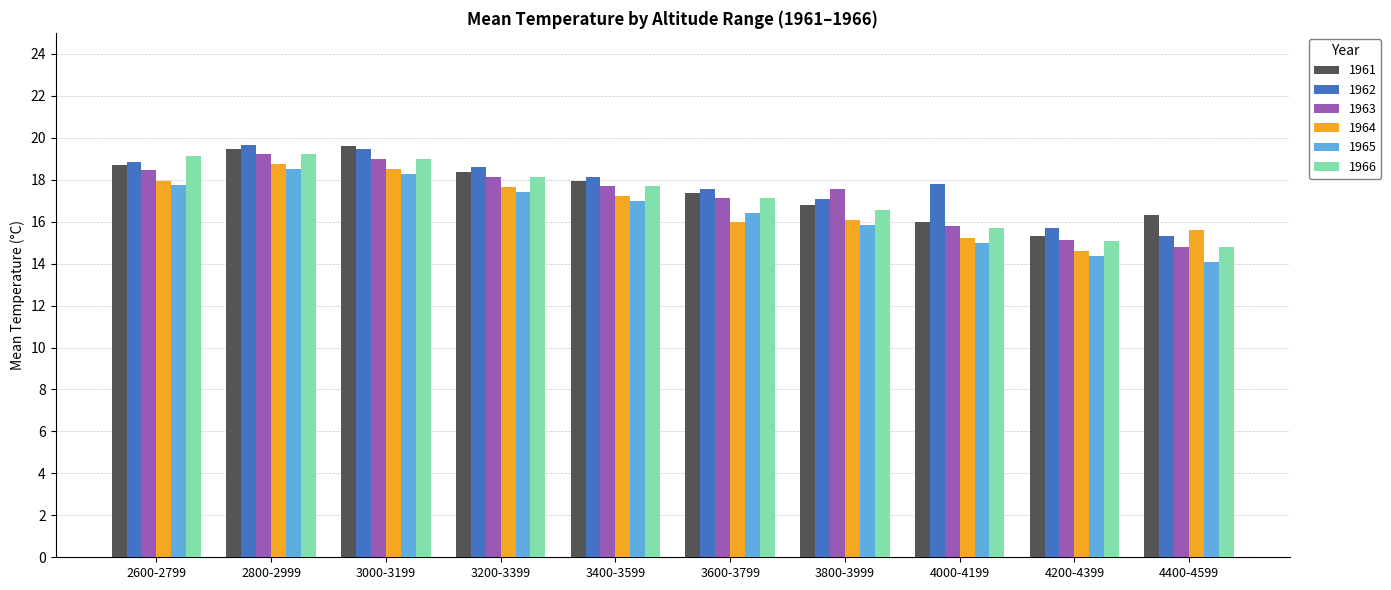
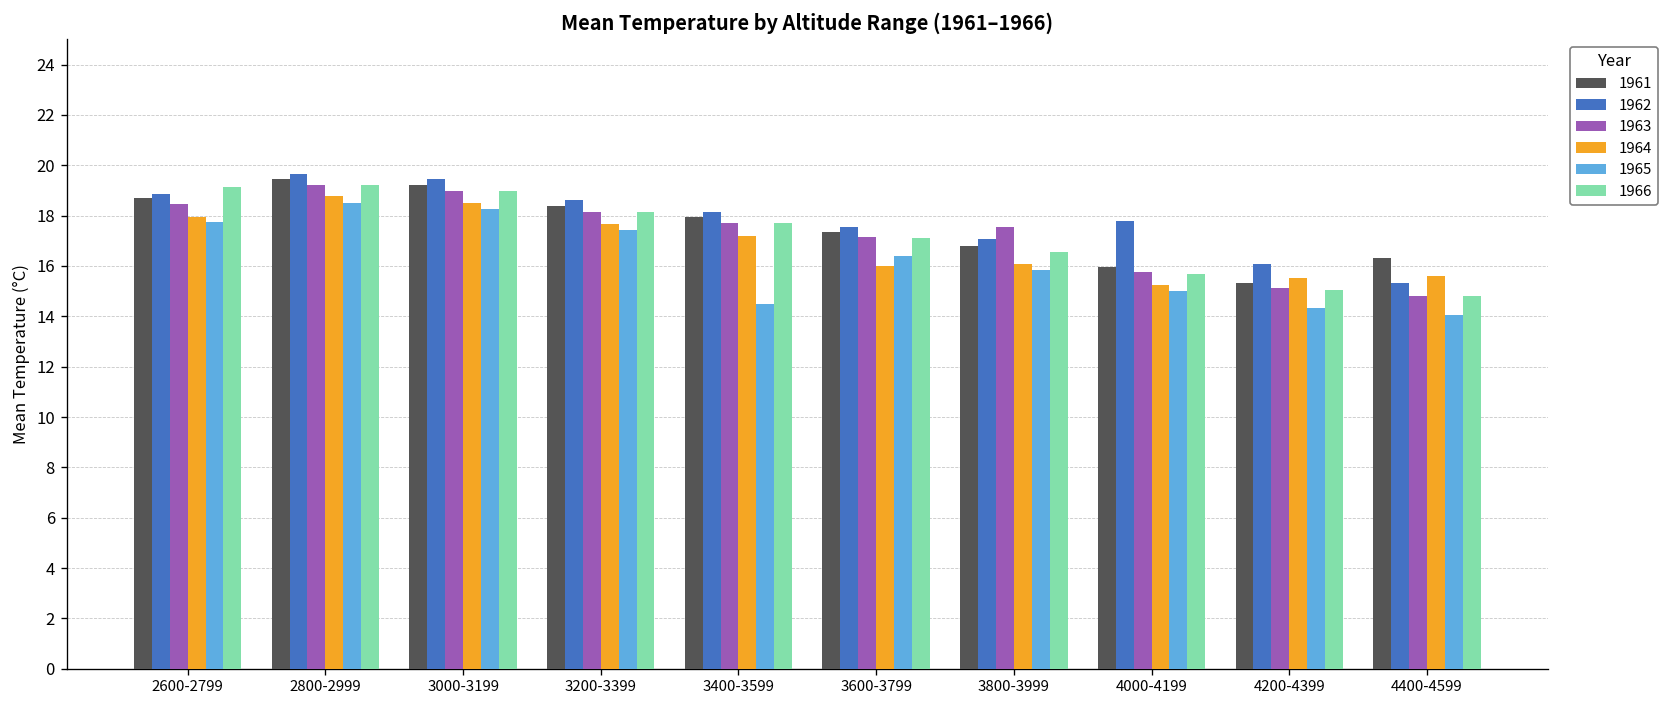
1961, 3000-3199: 19.6 -> 19.2
1965, 3400-3599: 17.0 -> 14.5
1962, 4200-4399: 15.7 -> 16.1
1964, 4200-4399: 14.6 -> 15.5
